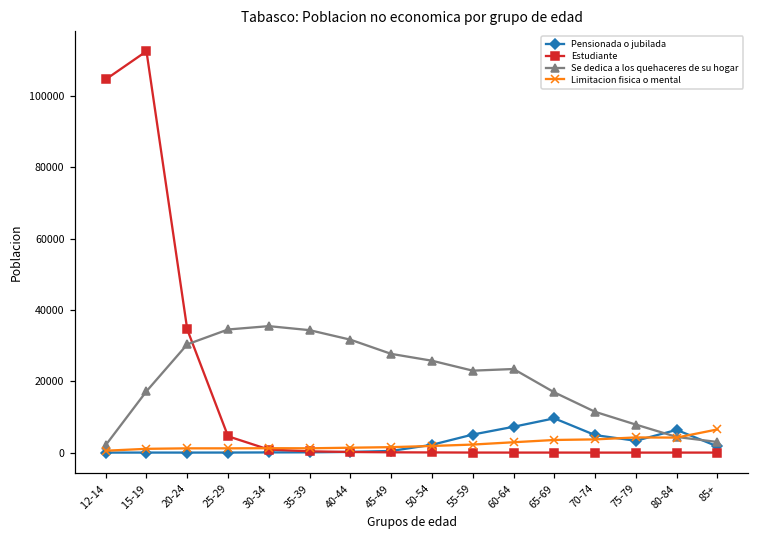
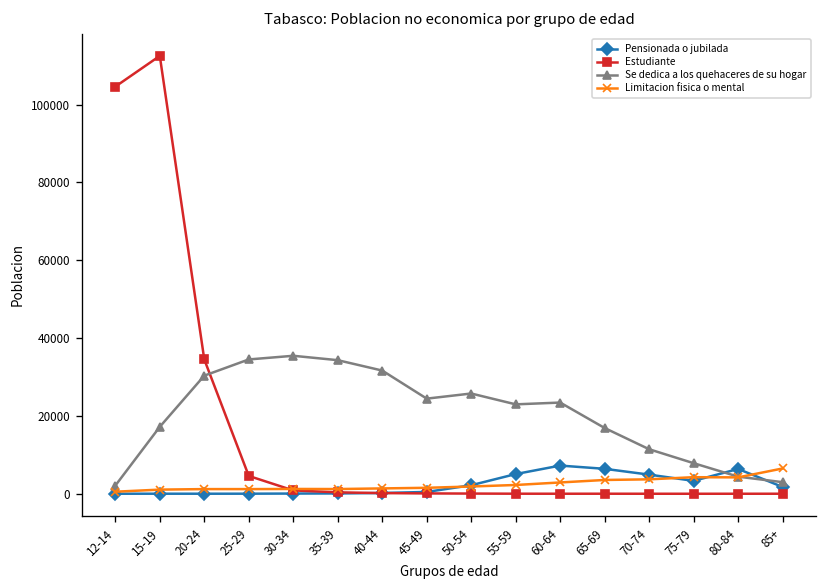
Se dedica a los quehaceres de su hogar, 45-49: 28000 -> 24000
Pensionada o jubilada, 65-69: 10000 -> 6000
